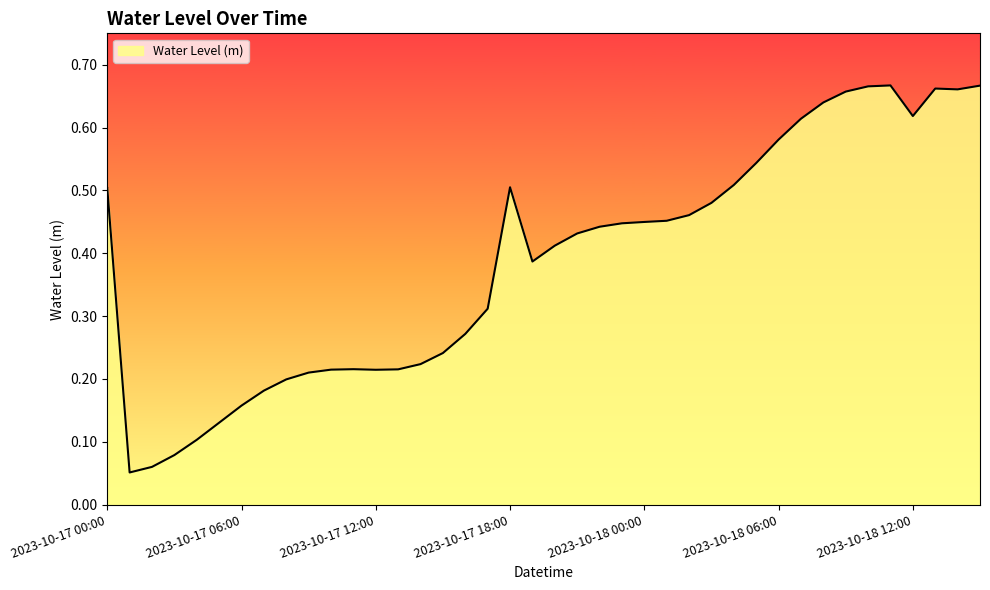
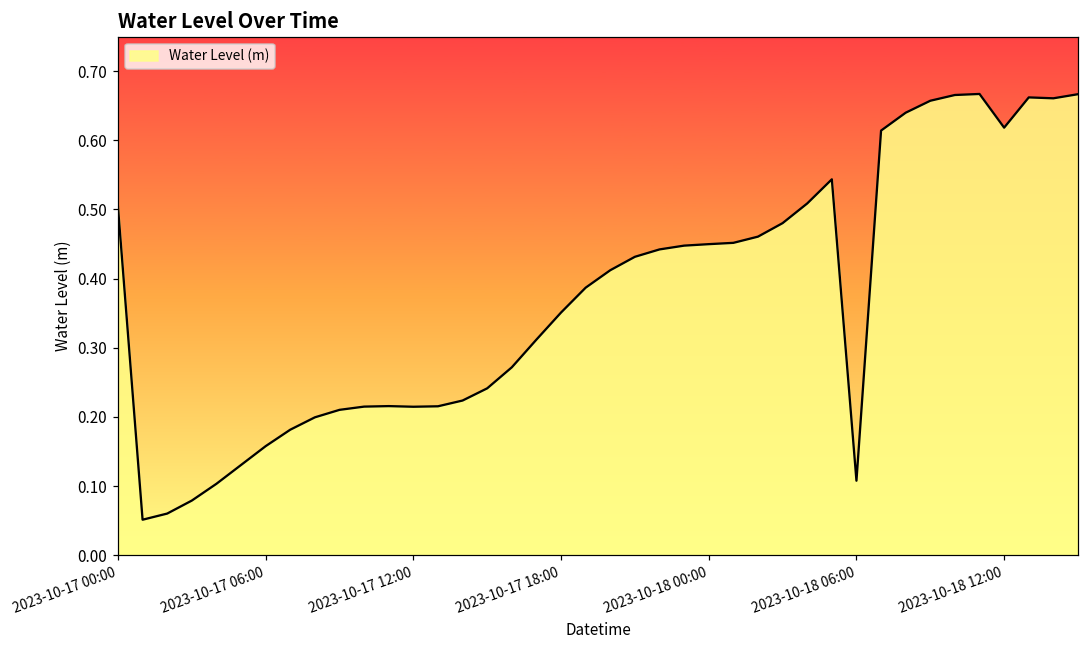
2023-10-17 18:00: 0.51 -> 0.35
2023-10-18 06:00: 0.58 -> 0.11
